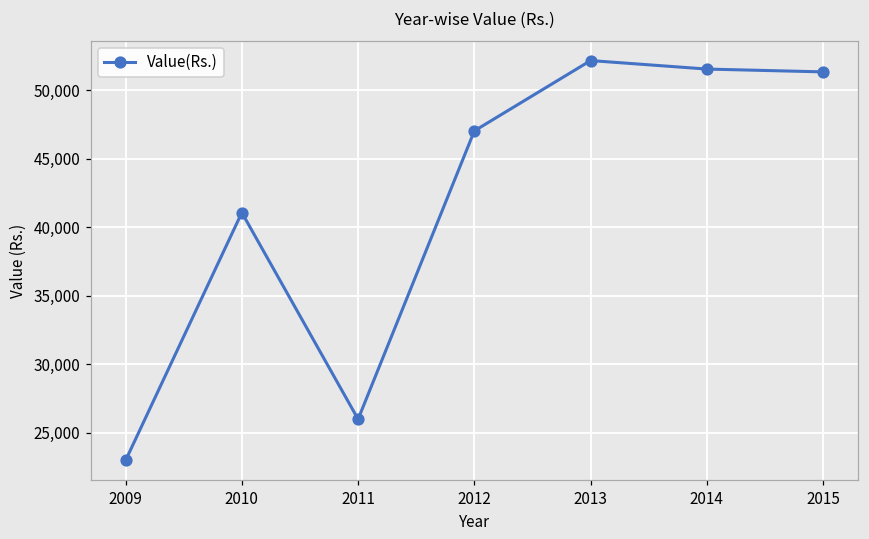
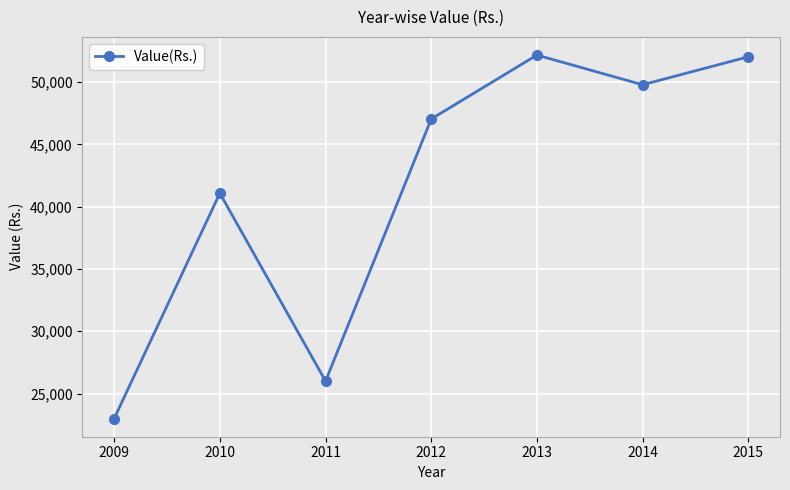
2014: 51,600 -> 49,800
2015: 51,300 -> 52,000
